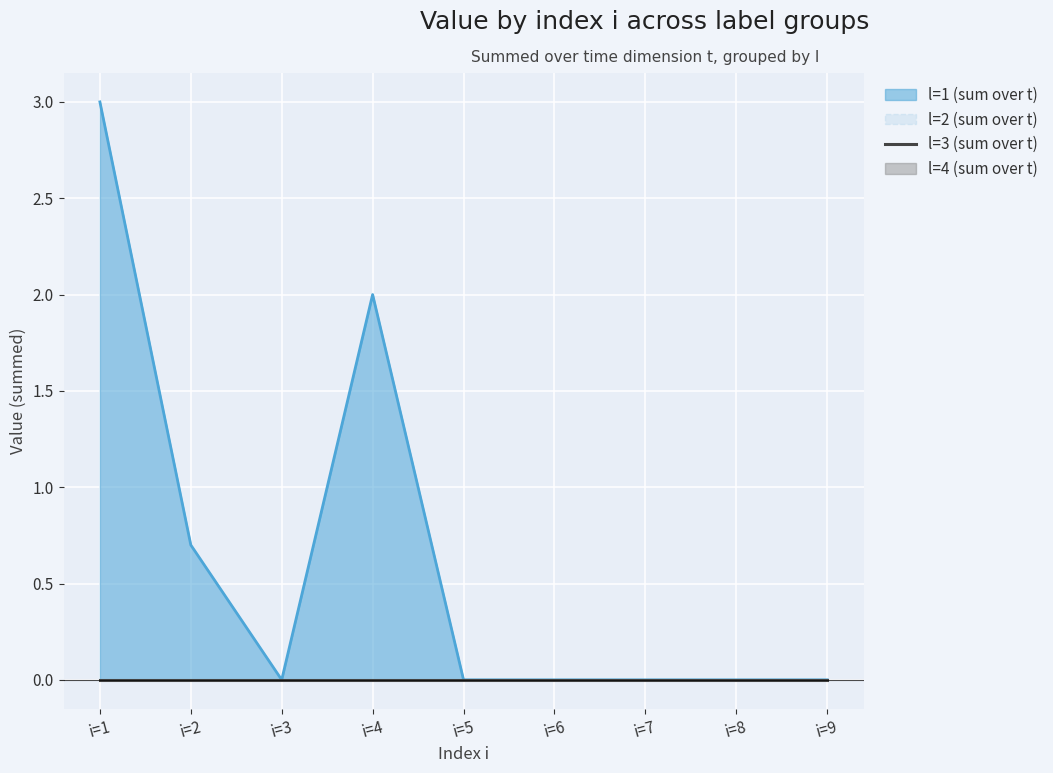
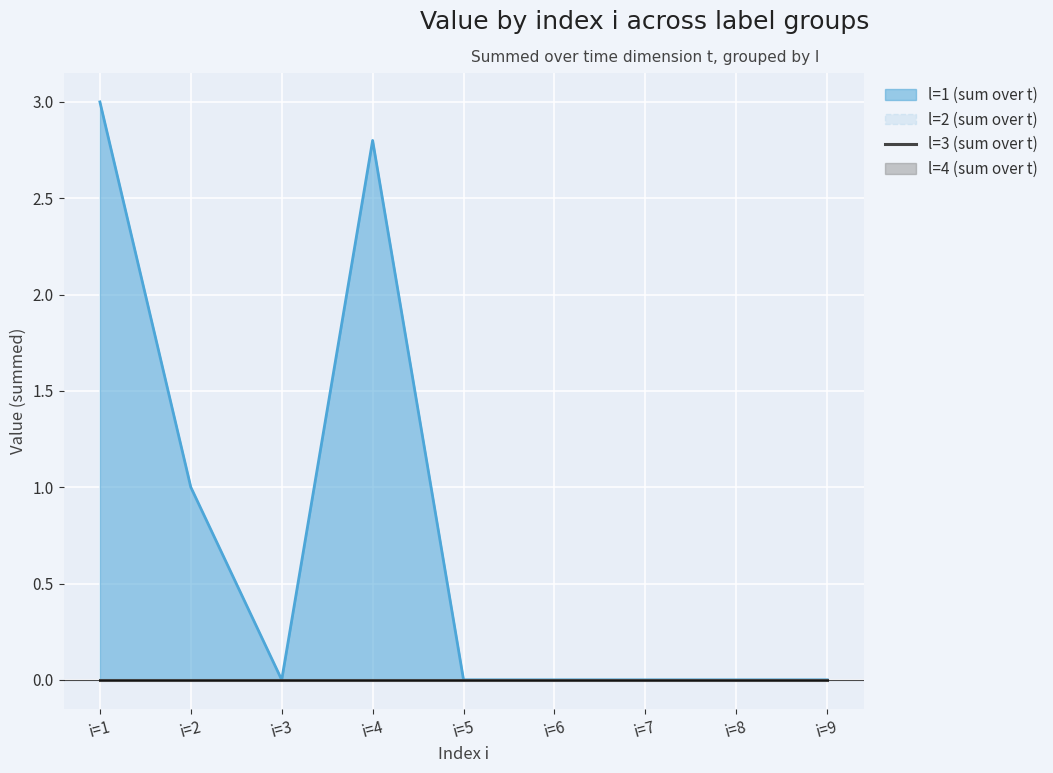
l=1 (sum over t), i=2: 0.7 -> 1.0
l=1 (sum over t), i=4: 2.0 -> 2.8
